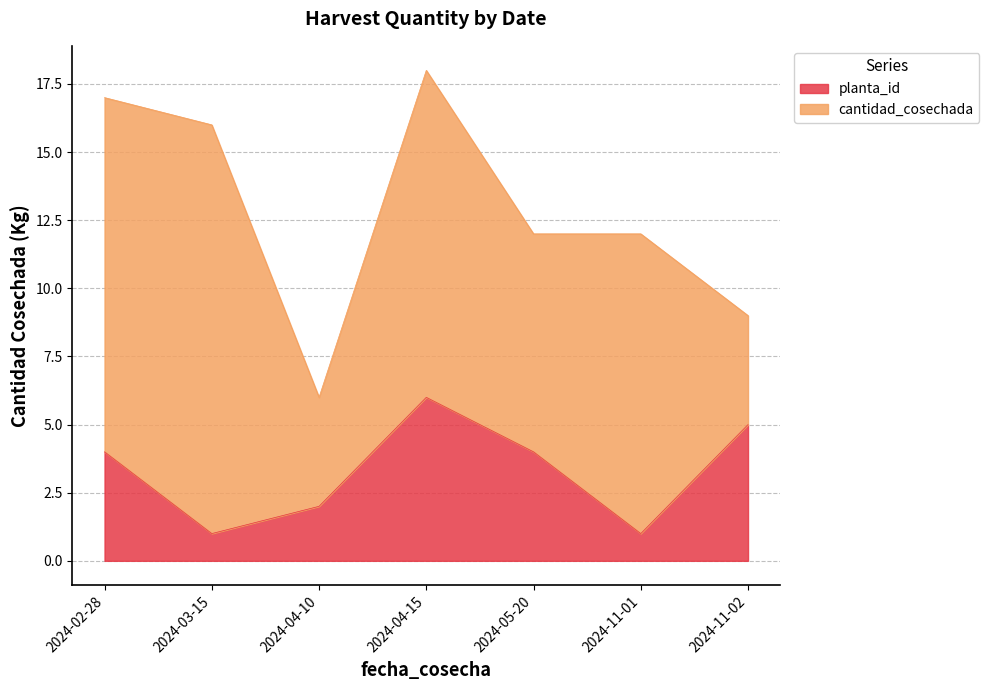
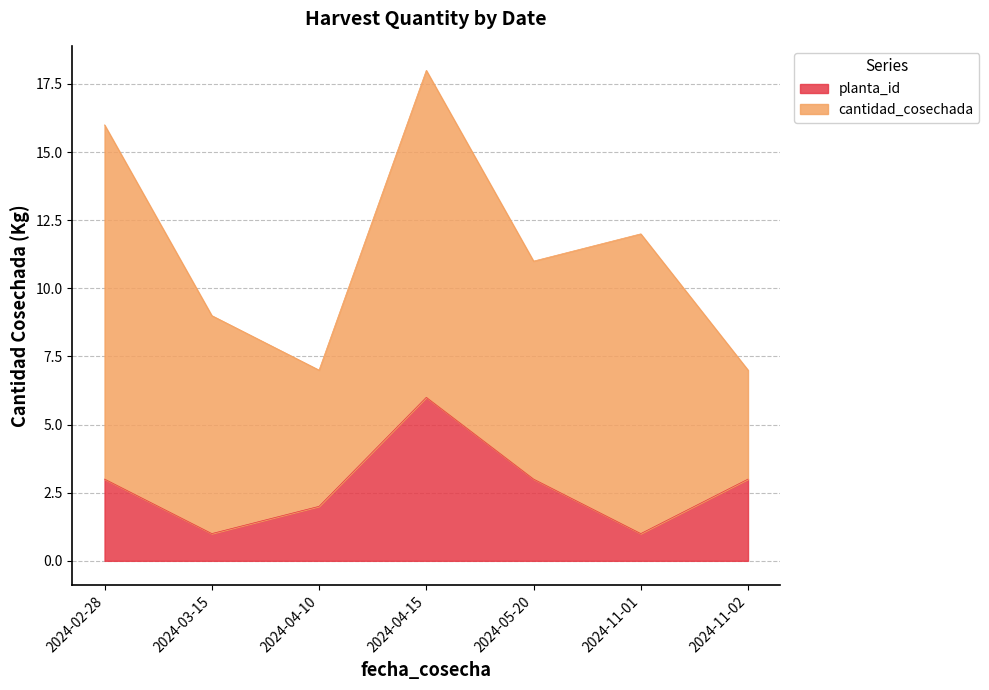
planta_id, 2024-02-28: 4 -> 3
cantidad_cosechada, 2024-03-15: 15 -> 8
cantidad_cosechada, 2024-04-10: 4 -> 5
planta_id, 2024-05-20: 4 -> 3
planta_id, 2024-11-02: 5 -> 3
